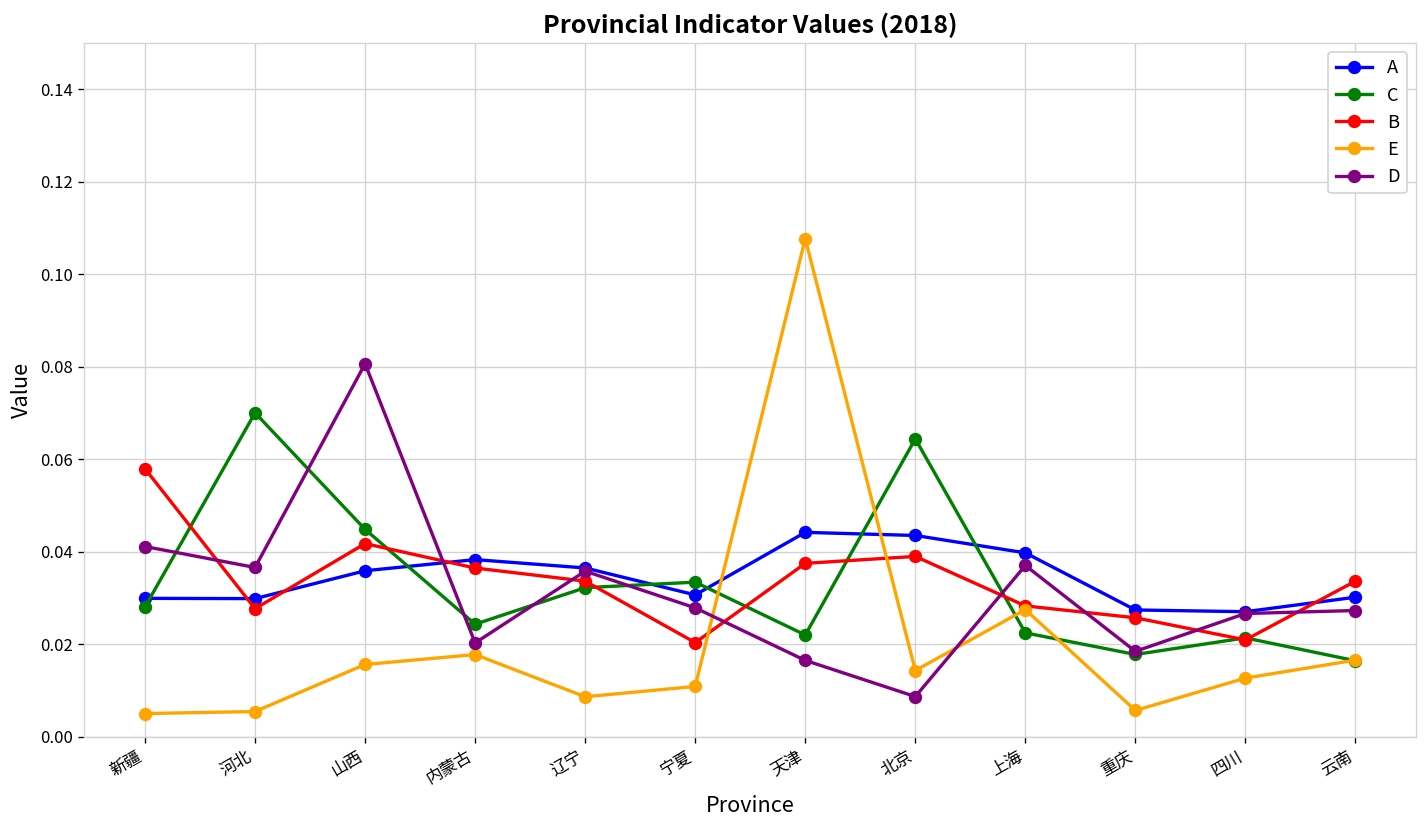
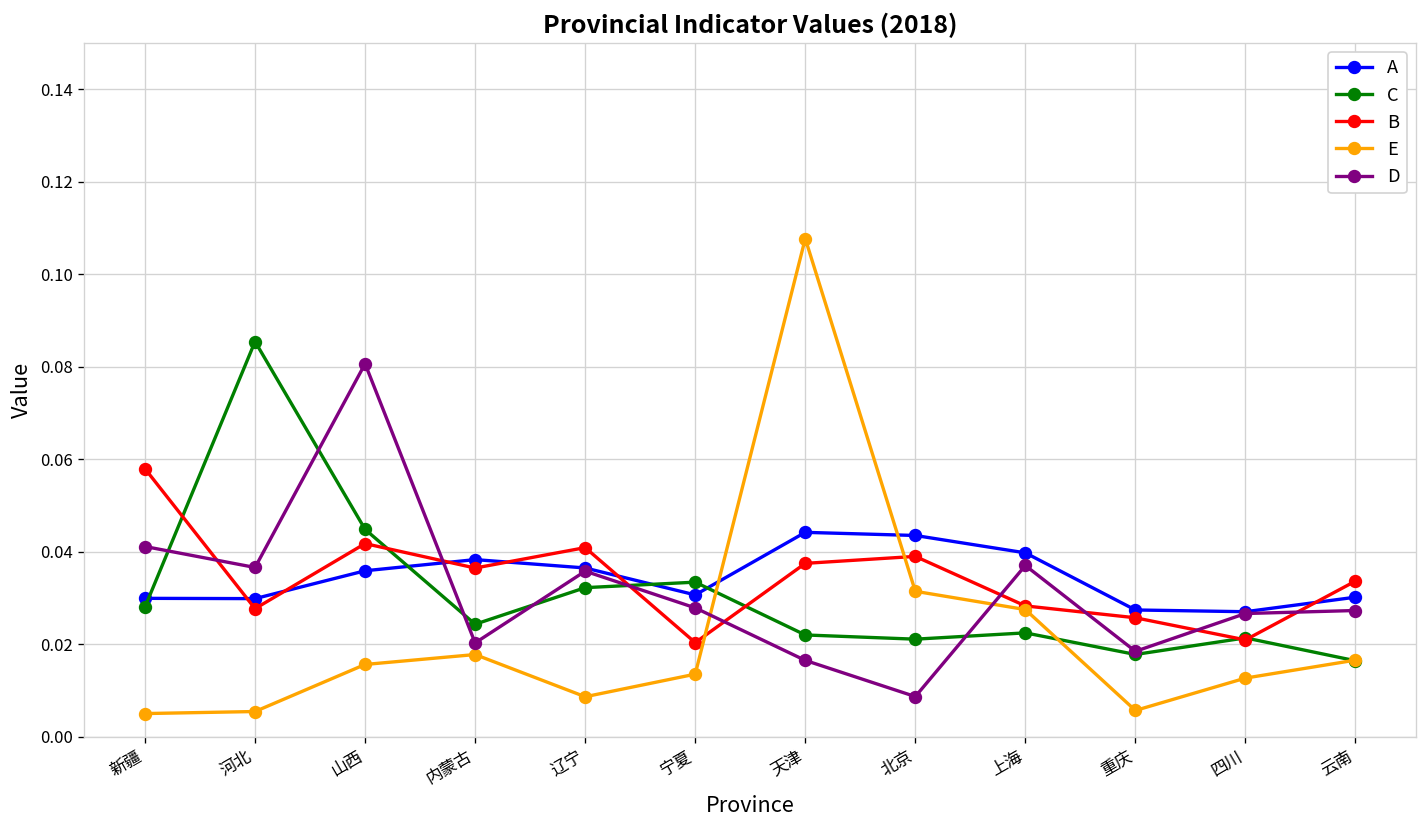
C, 河北: 0.070 -> 0.085
B, 辽宁: 0.034 -> 0.041
E, 宁夏: 0.011 -> 0.013
C, 北京: 0.064 -> 0.021
E, 北京: 0.014 -> 0.031
